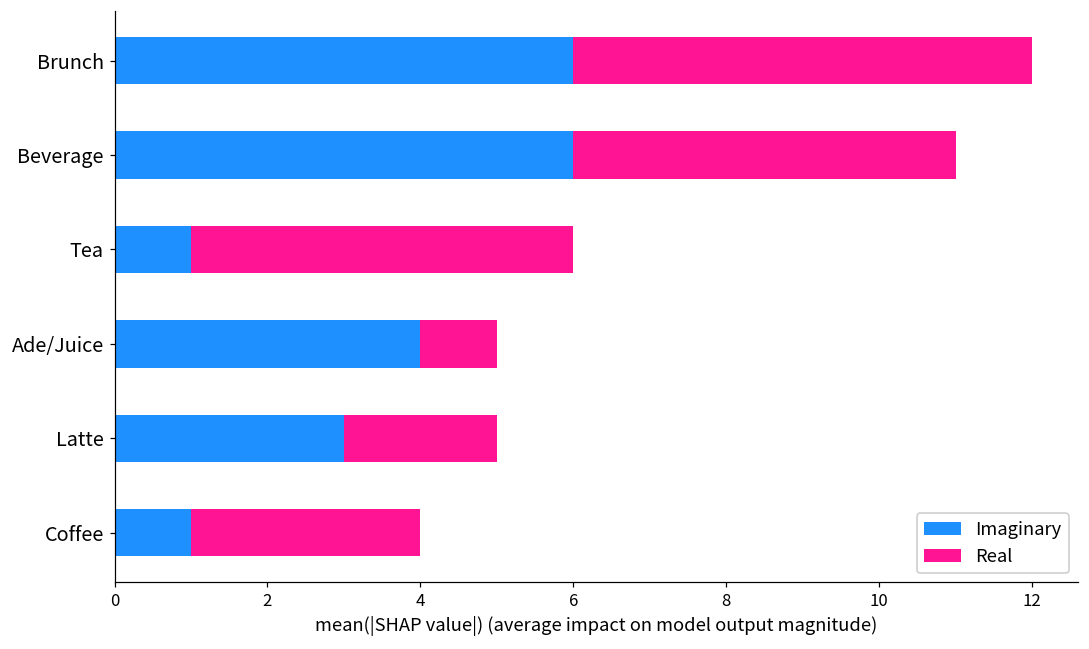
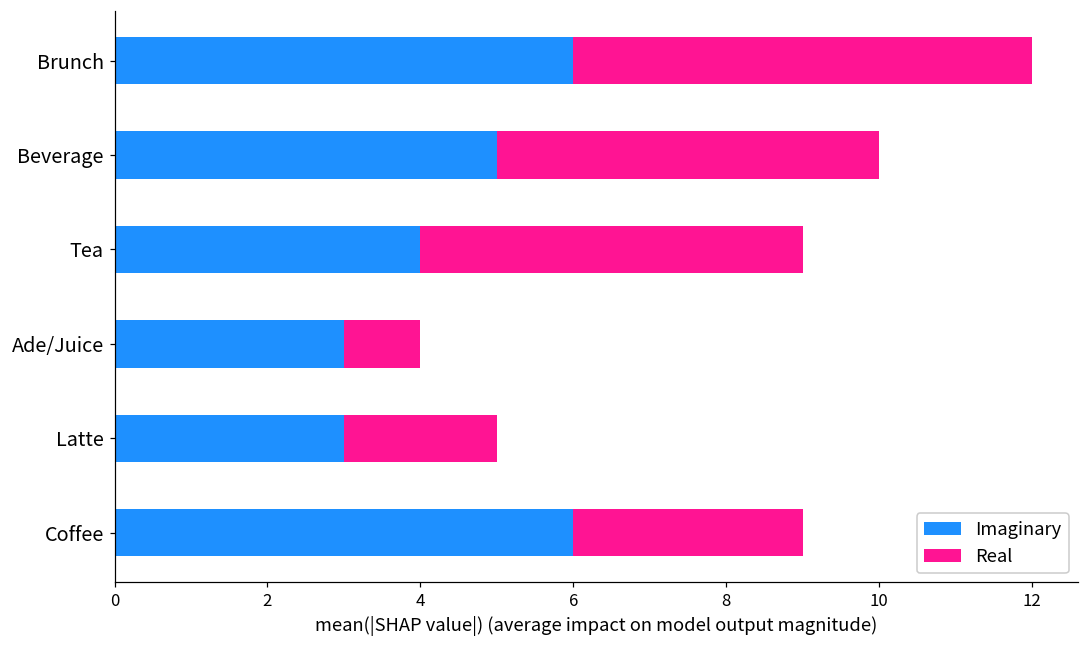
Imaginary, Beverage: 6 -> 5
Imaginary, Tea: 1 -> 4
Imaginary, Ade/Juice: 4 -> 3
Imaginary, Coffee: 1 -> 6
